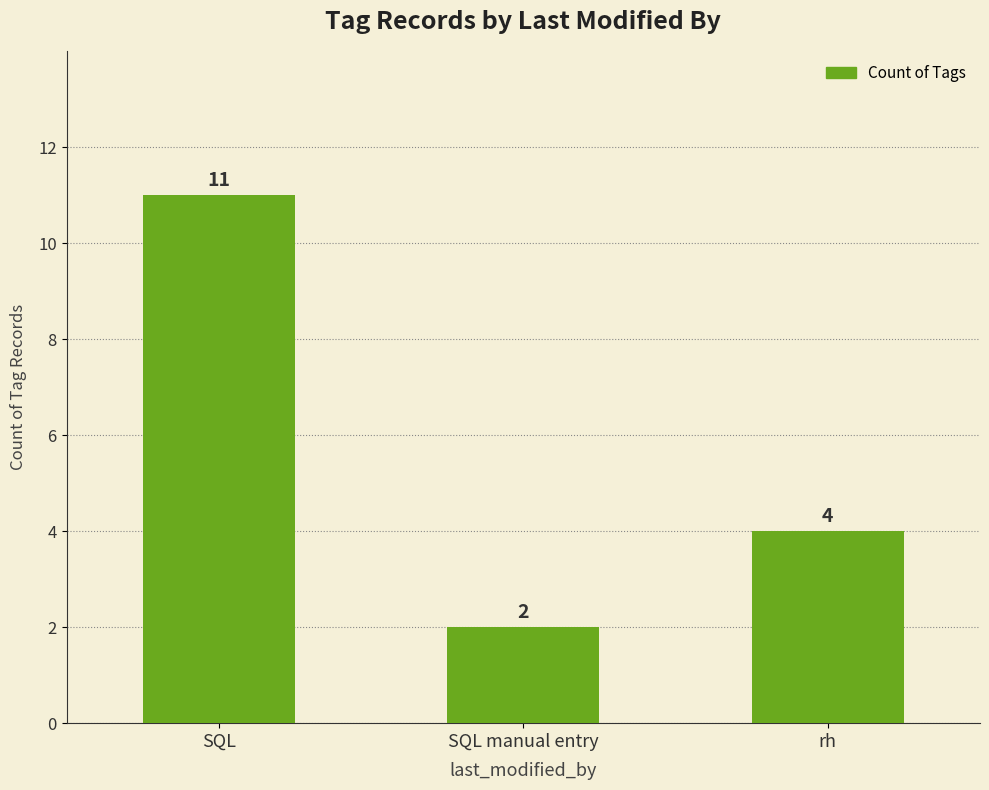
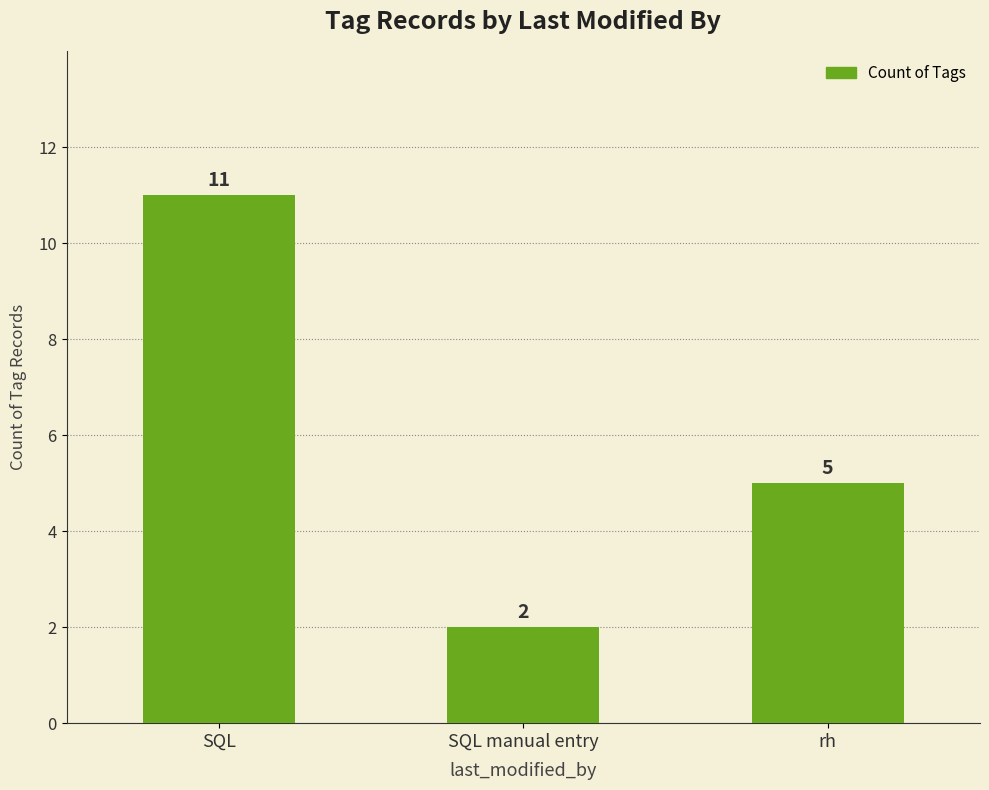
rh: 4 -> 5
